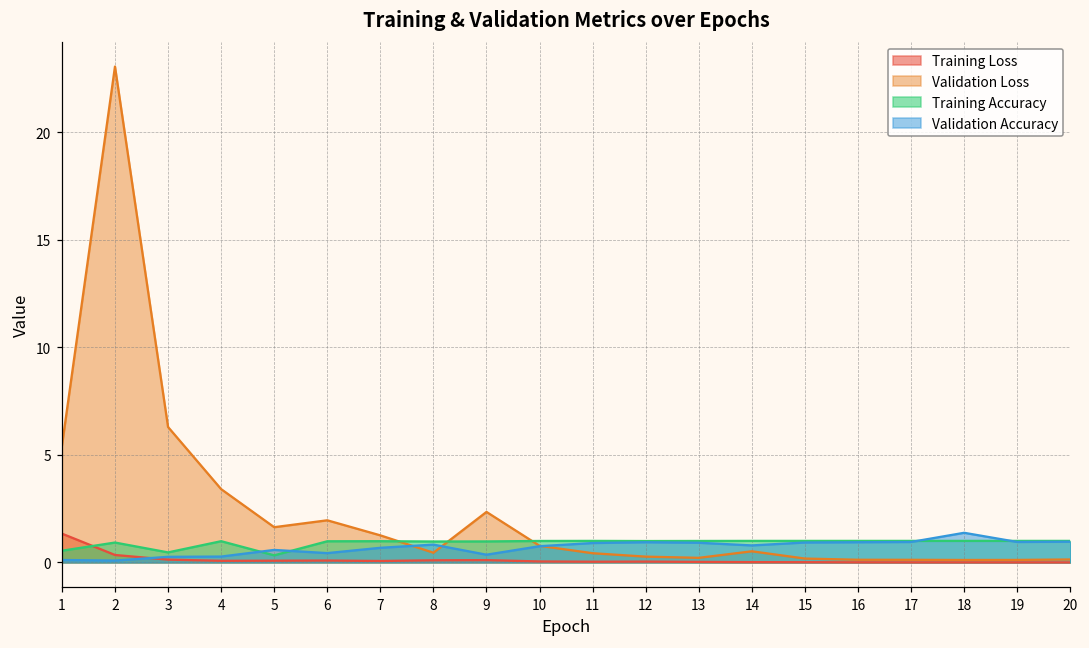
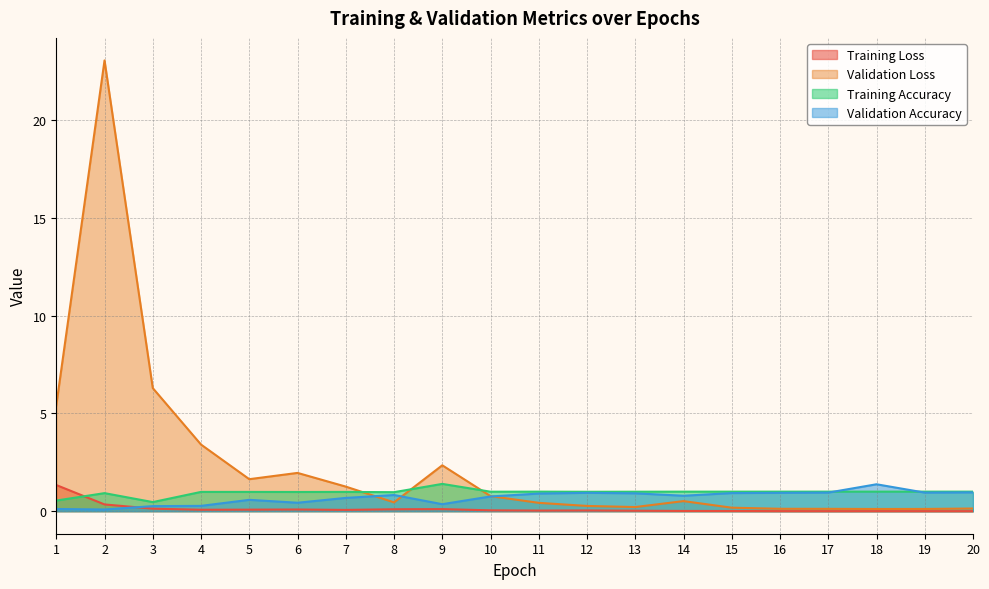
Training Accuracy, 5: 0.3 -> 1.0
Training Accuracy, 9: 1.0 -> 1.4
